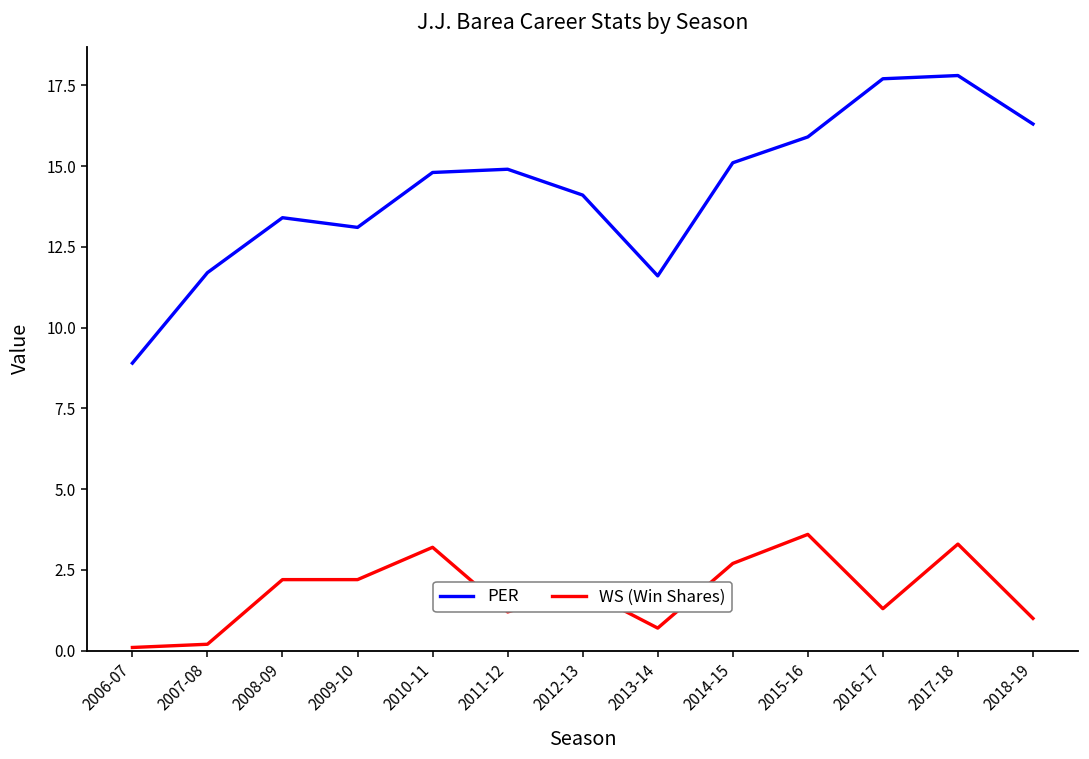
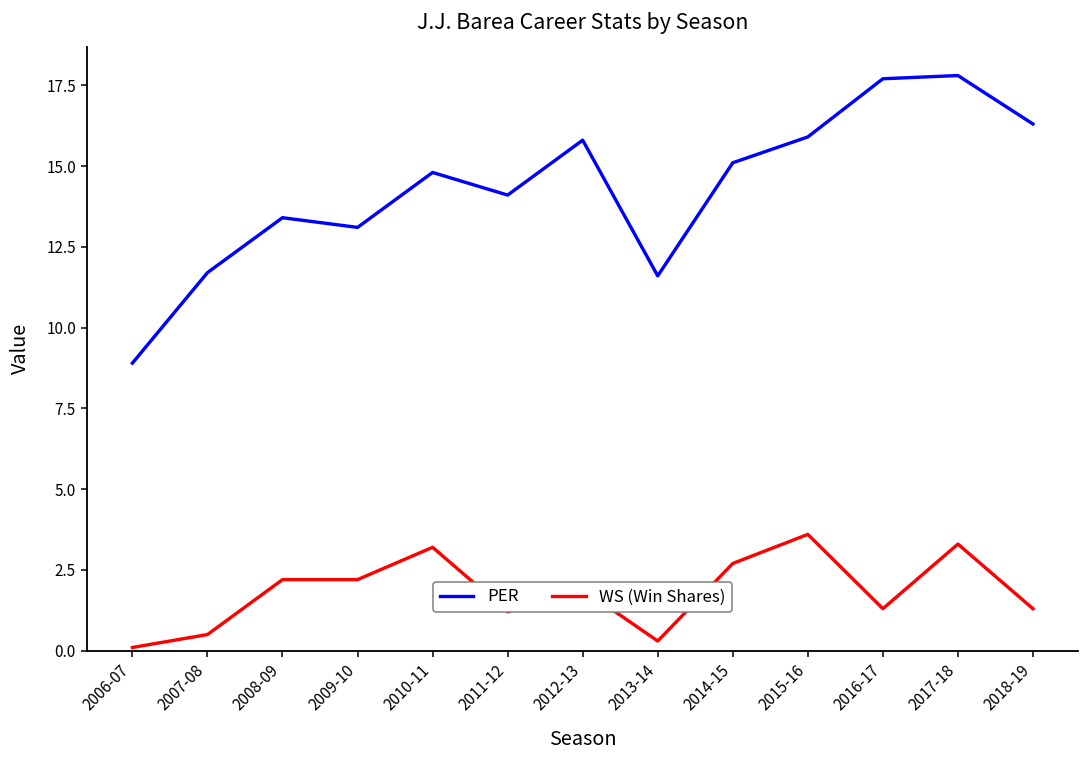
WS (Win Shares), 2007-08: 0.2 -> 0.5
PER, 2011-12: 14.9 -> 14.1
PER, 2012-13: 14.1 -> 15.8
WS (Win Shares), 2013-14: 0.7 -> 0.3
WS (Win Shares), 2018-19: 1.0 -> 1.3
